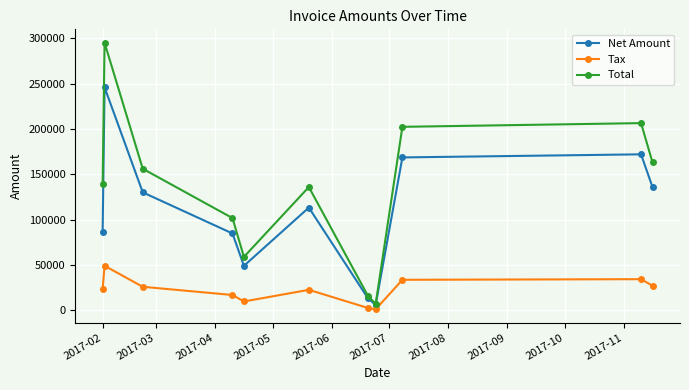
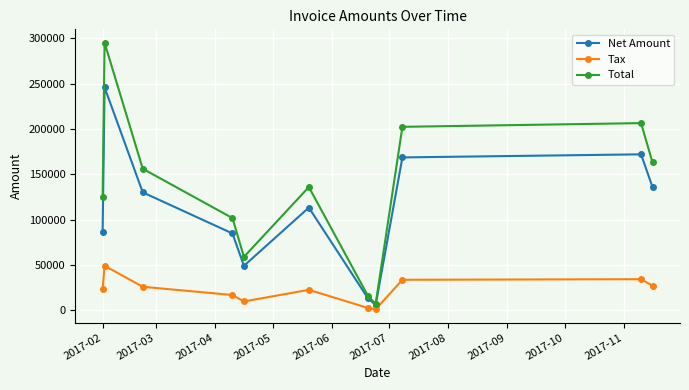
Total, 2017-02: 140000 -> 120000
